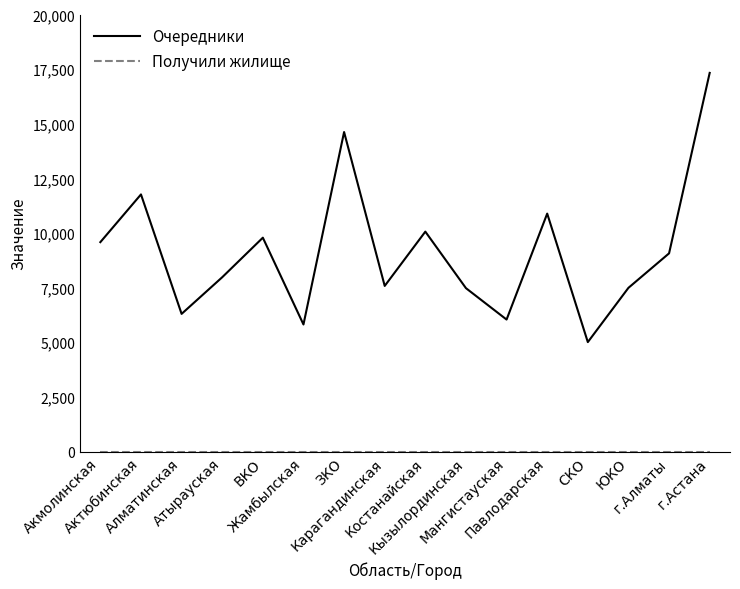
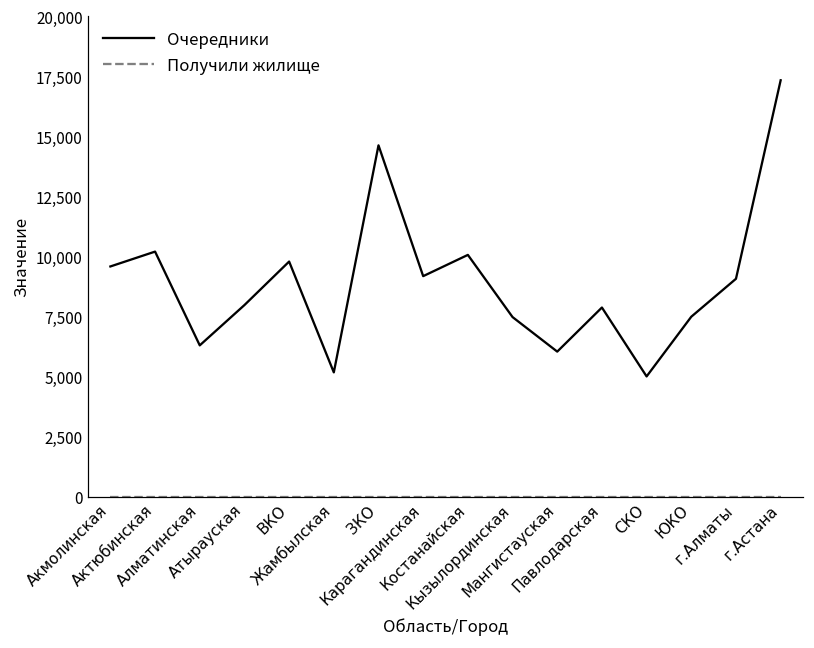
Очередники, Актюбинская: 11,800 -> 10,200
Очередники, Жамбылская: 5,800 -> 5,200
Очередники, Карагандинская: 7,600 -> 9,200
Очередники, Павлодарская: 10,900 -> 7,900
